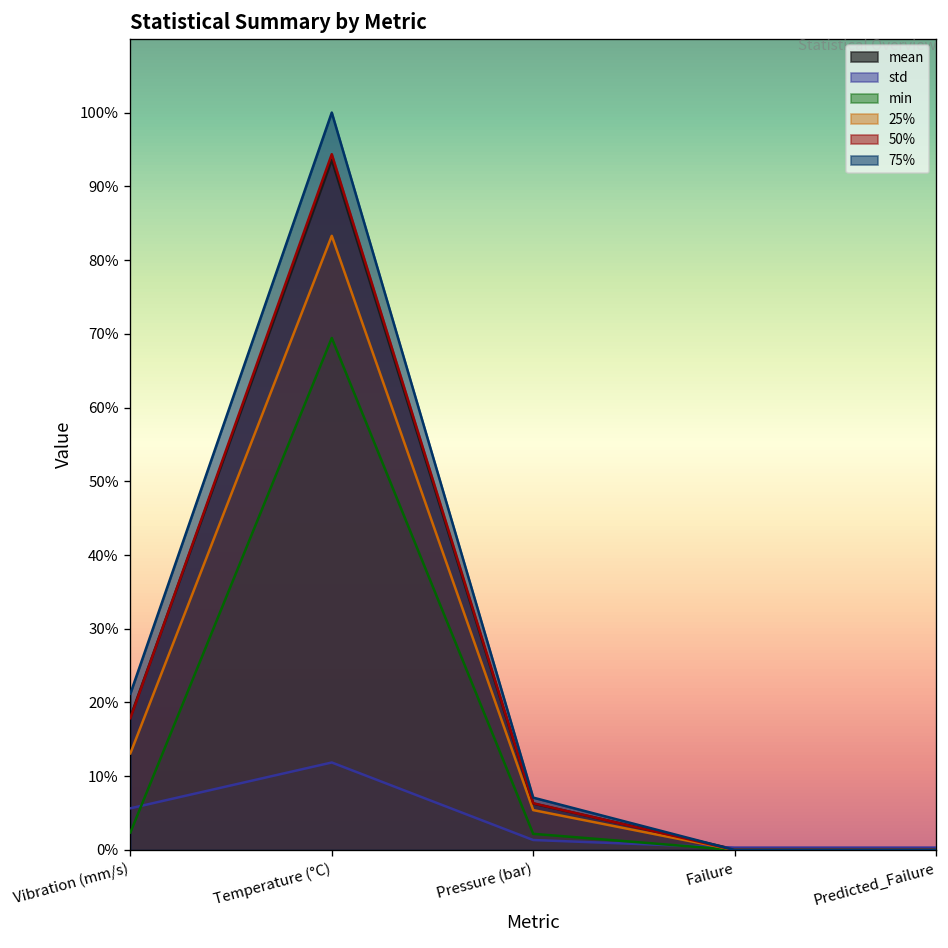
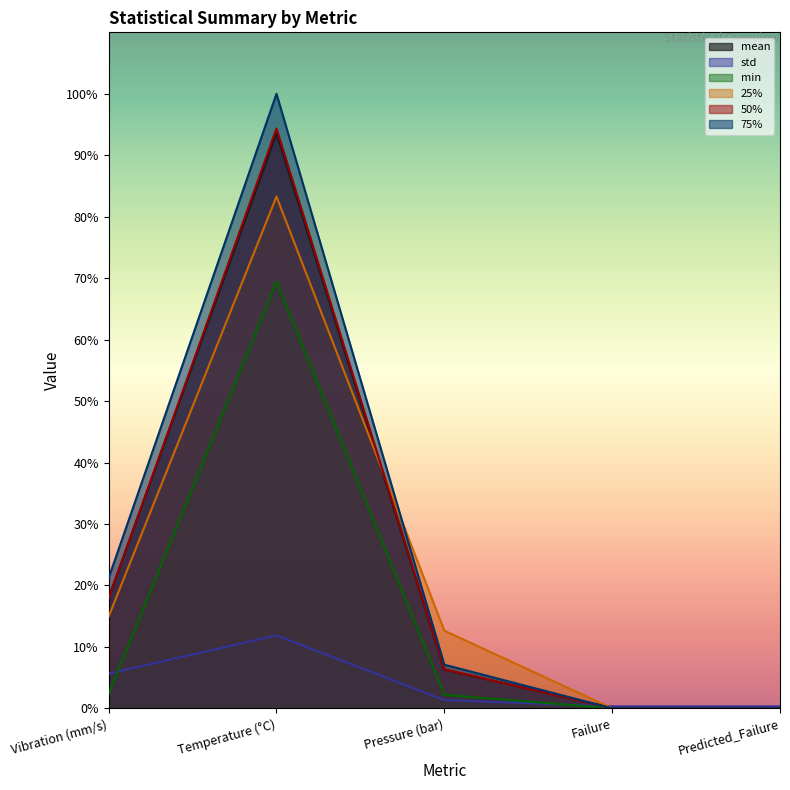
25%, Vibration (mm/s): 13% -> 15%
25%, Pressure (bar): 5% -> 13%
